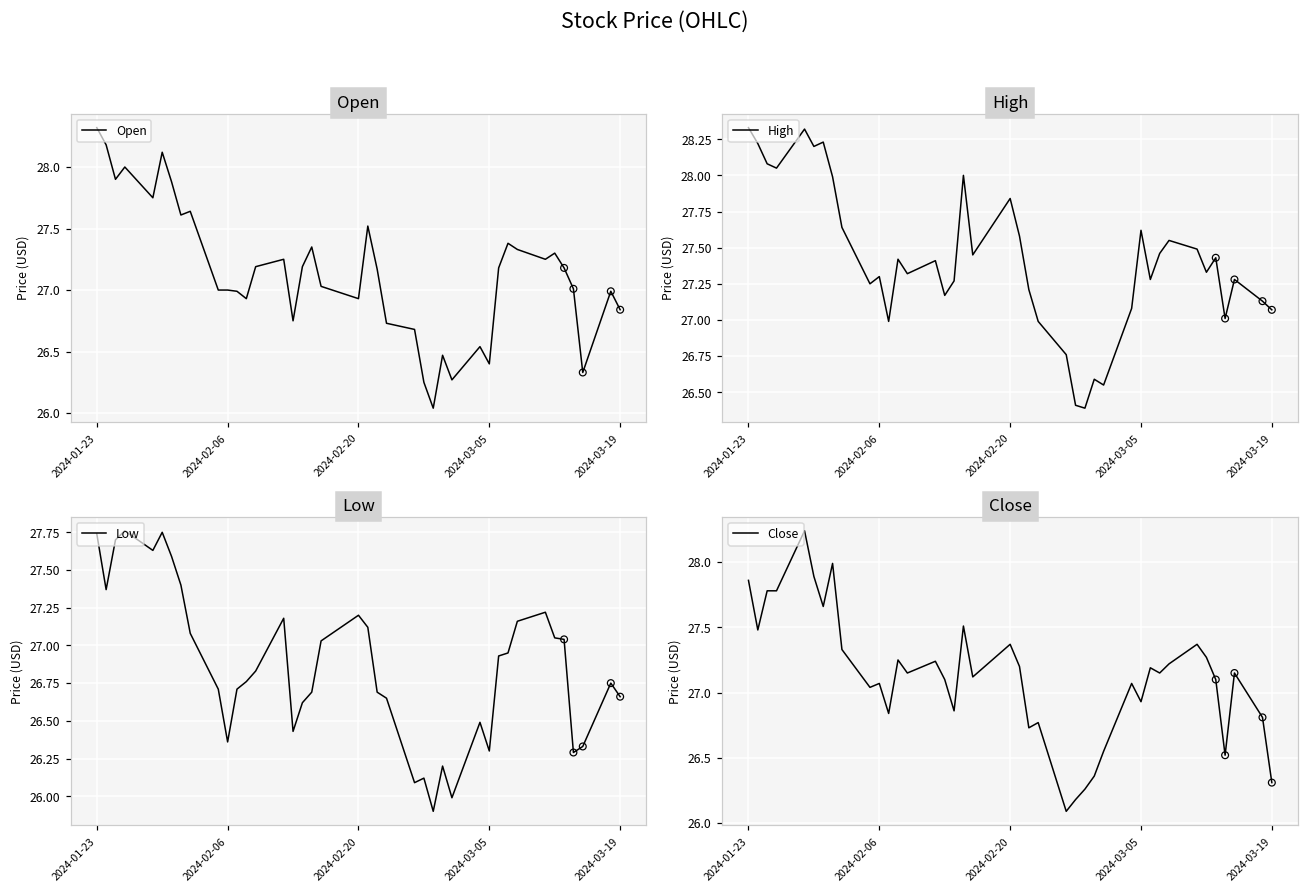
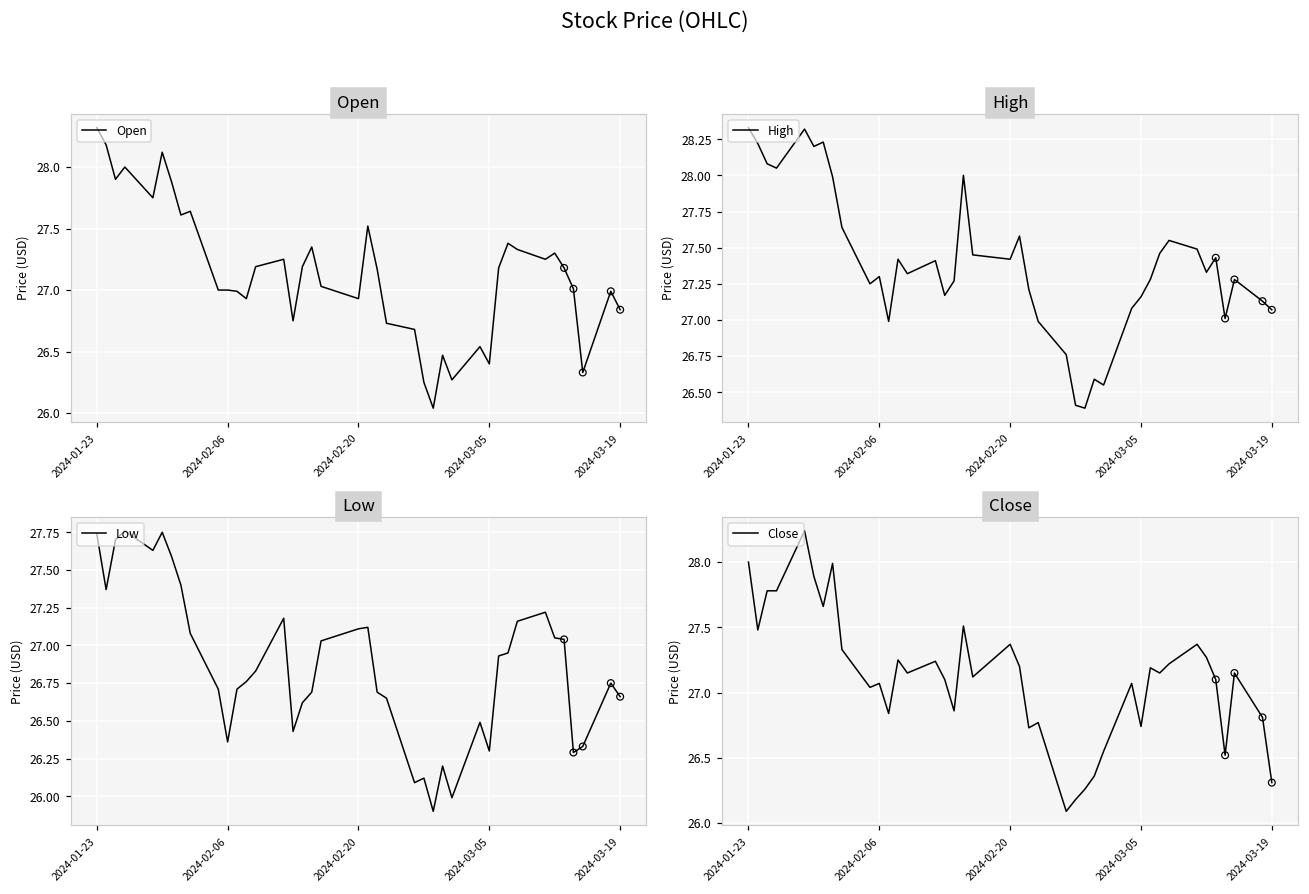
High, High, 2024-02-20: 27.84 -> 27.42
High, High, 2024-03-05: 27.62 -> 27.16
Low, Low, 2024-02-20: 27.20 -> 27.11
Close, Close, 2024-01-23: 27.86 -> 28.00
Close, Close, 2024-03-05: 26.93 -> 26.74
